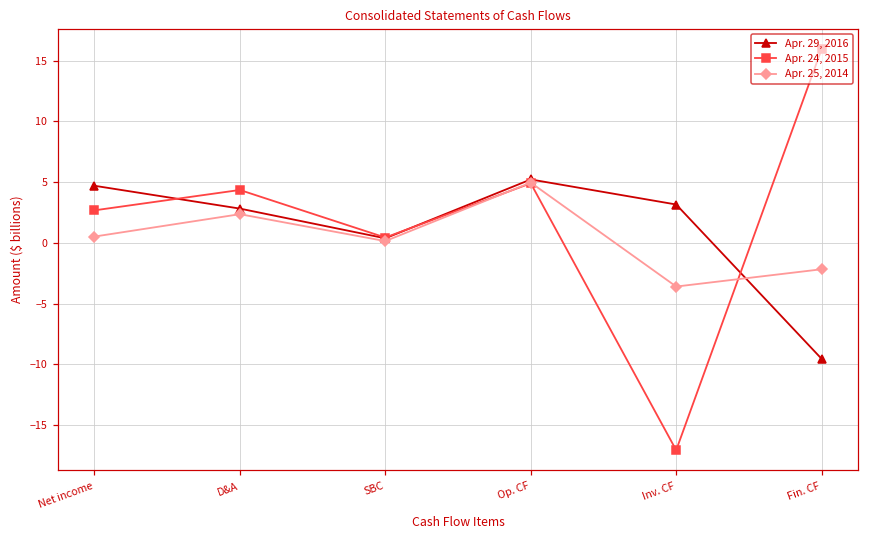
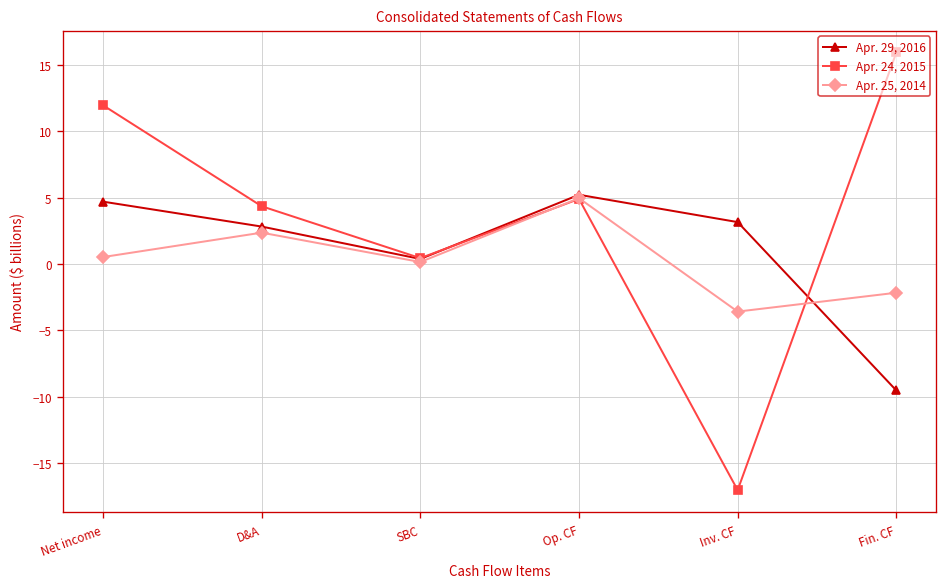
Apr. 24, 2015, Net income: 2.7 -> 12.0
